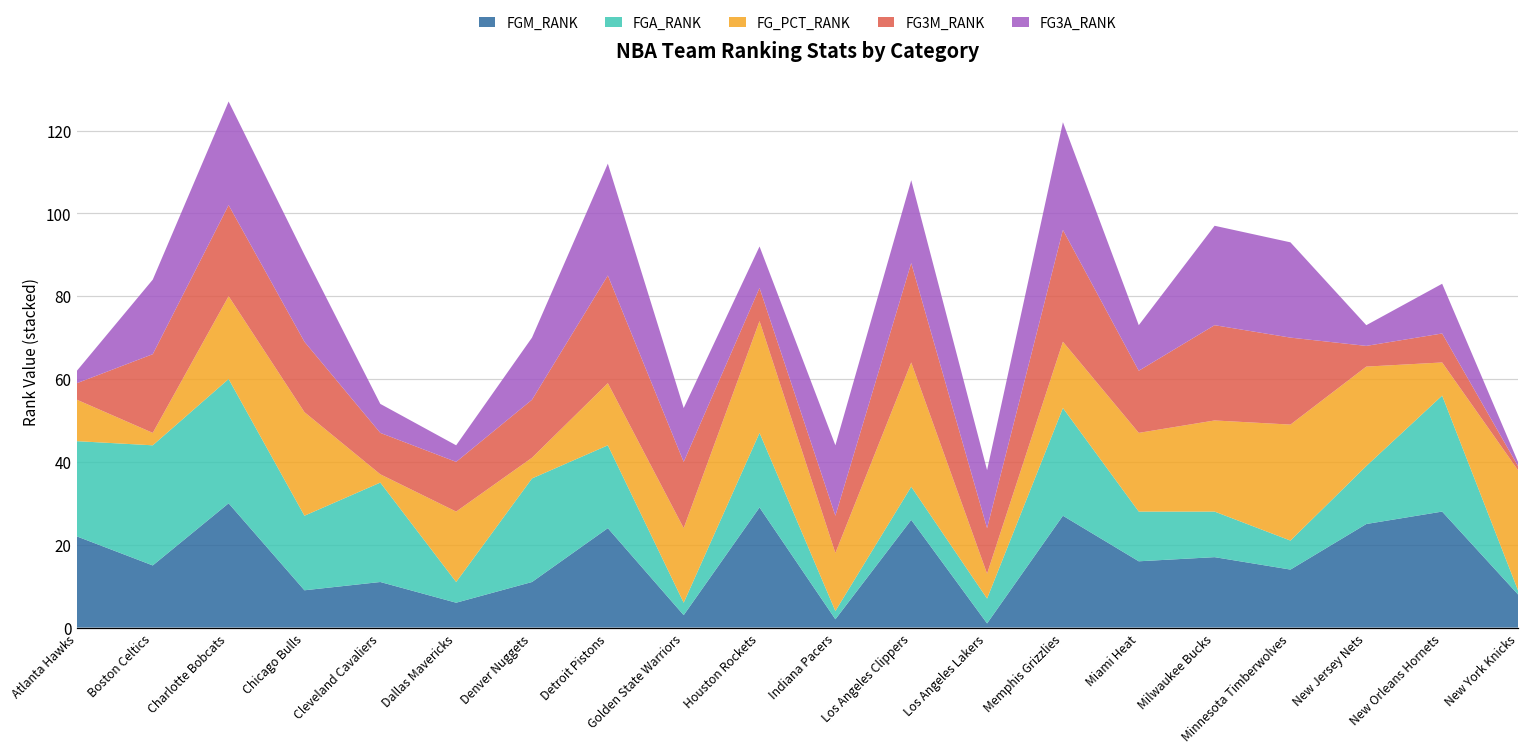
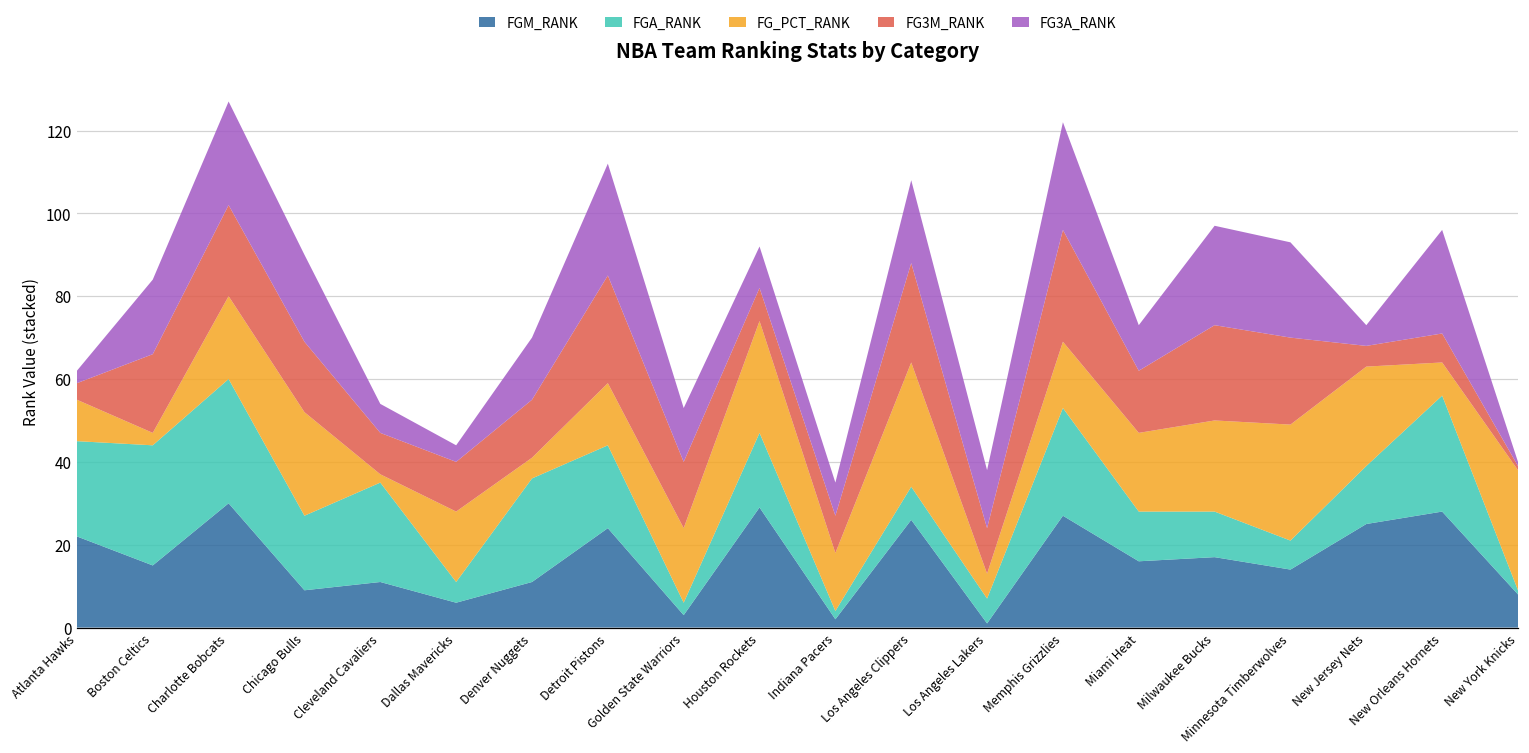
FG3A_RANK, Indiana Pacers: 17 -> 8
FG3A_RANK, New Orleans Hornets: 12 -> 25
